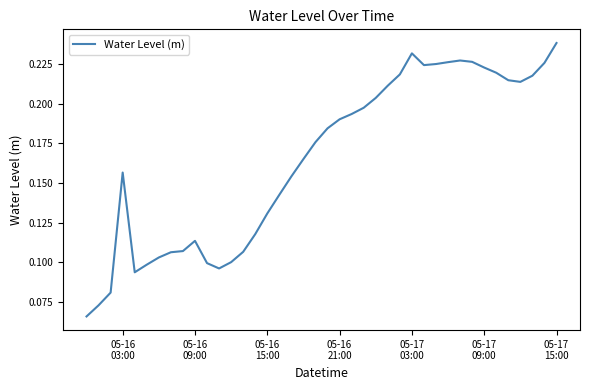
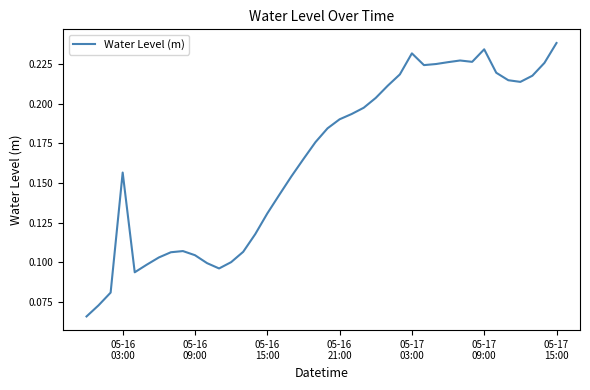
05-16 09:00: 0.113 -> 0.104
05-17 09:00: 0.223 -> 0.234
